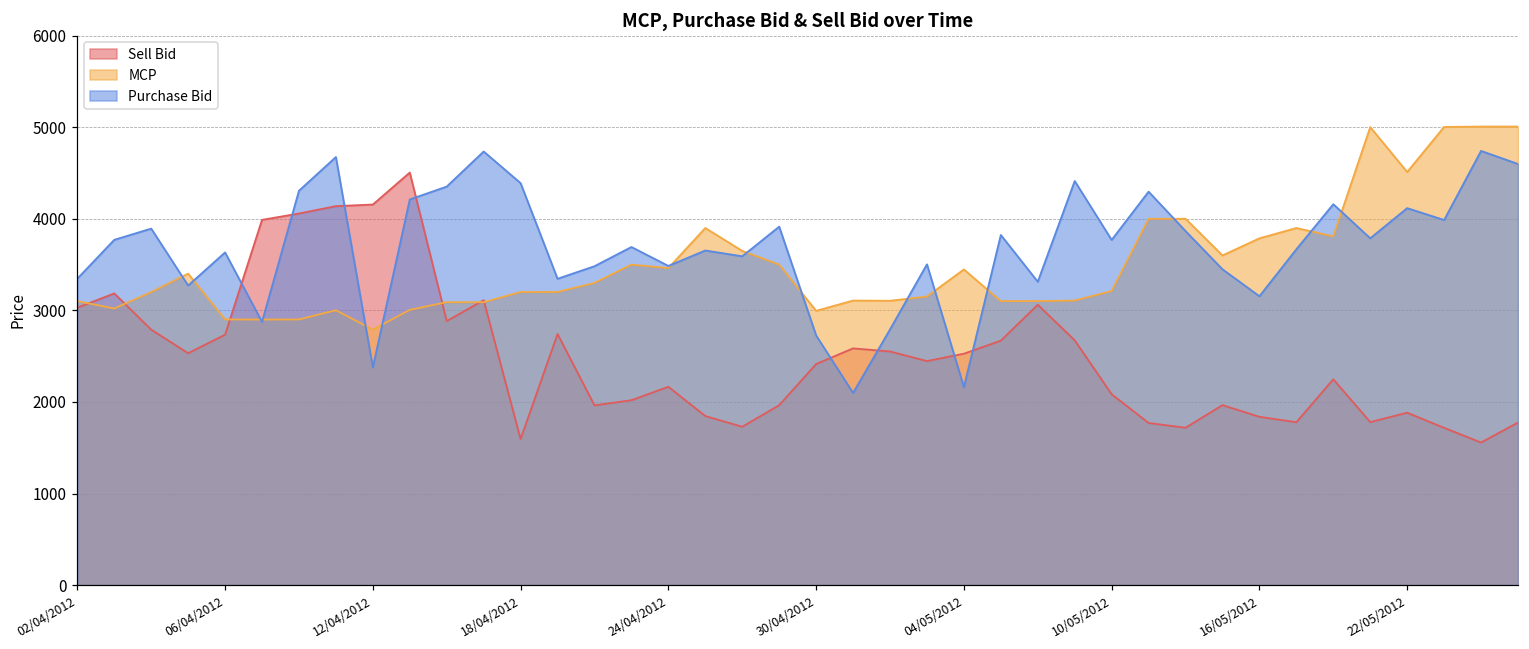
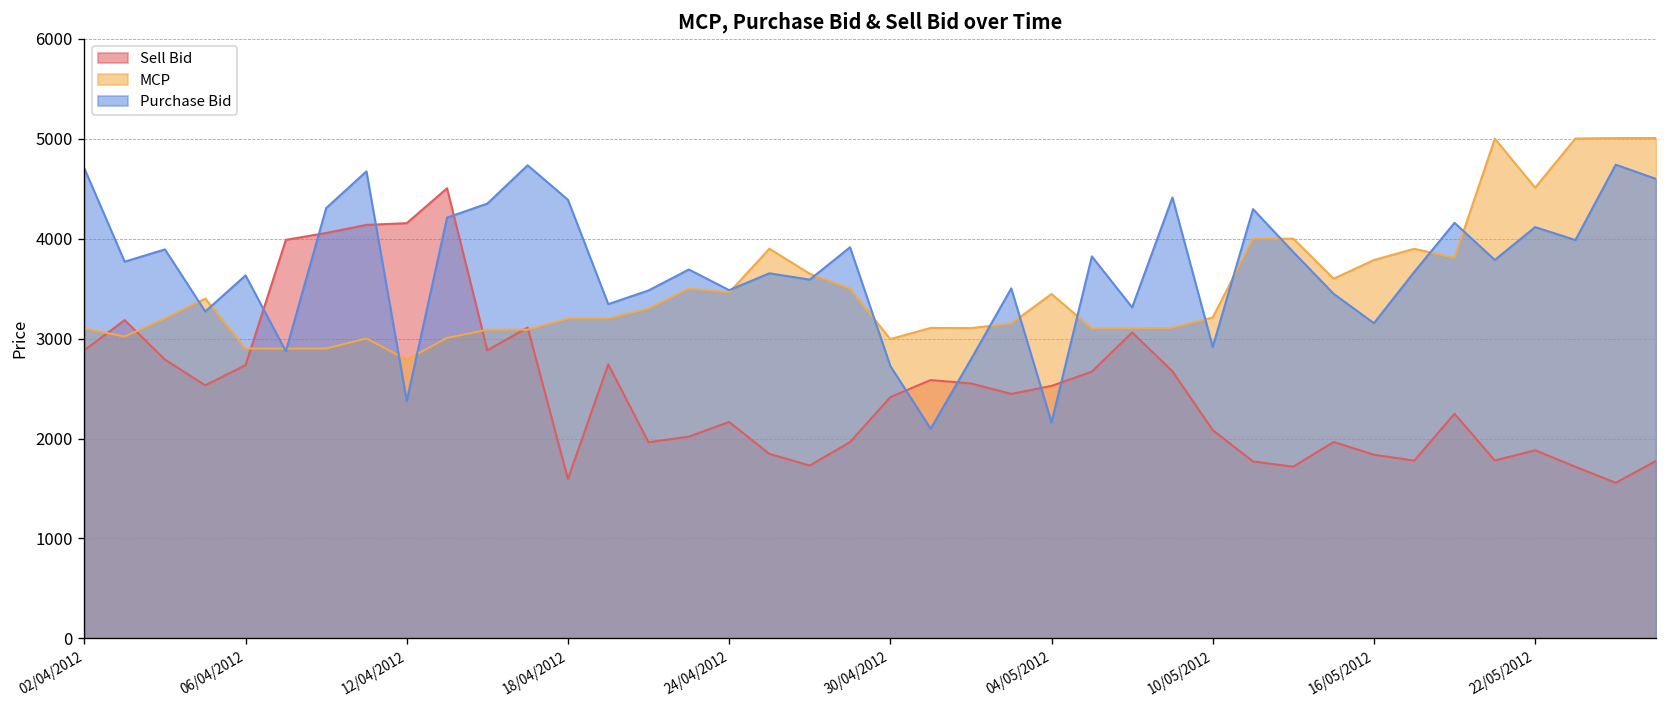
Sell Bid, 02/04/2012: 3000 -> 2900
Purchase Bid, 02/04/2012: 3300 -> 4700
Purchase Bid, 10/05/2012: 3800 -> 2900
